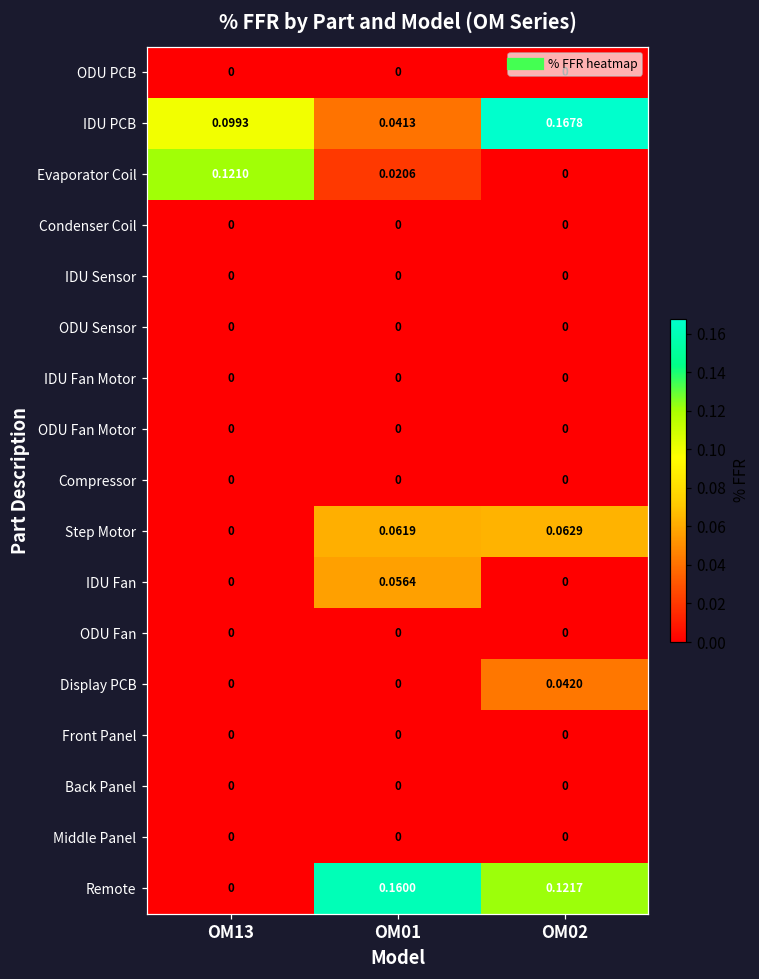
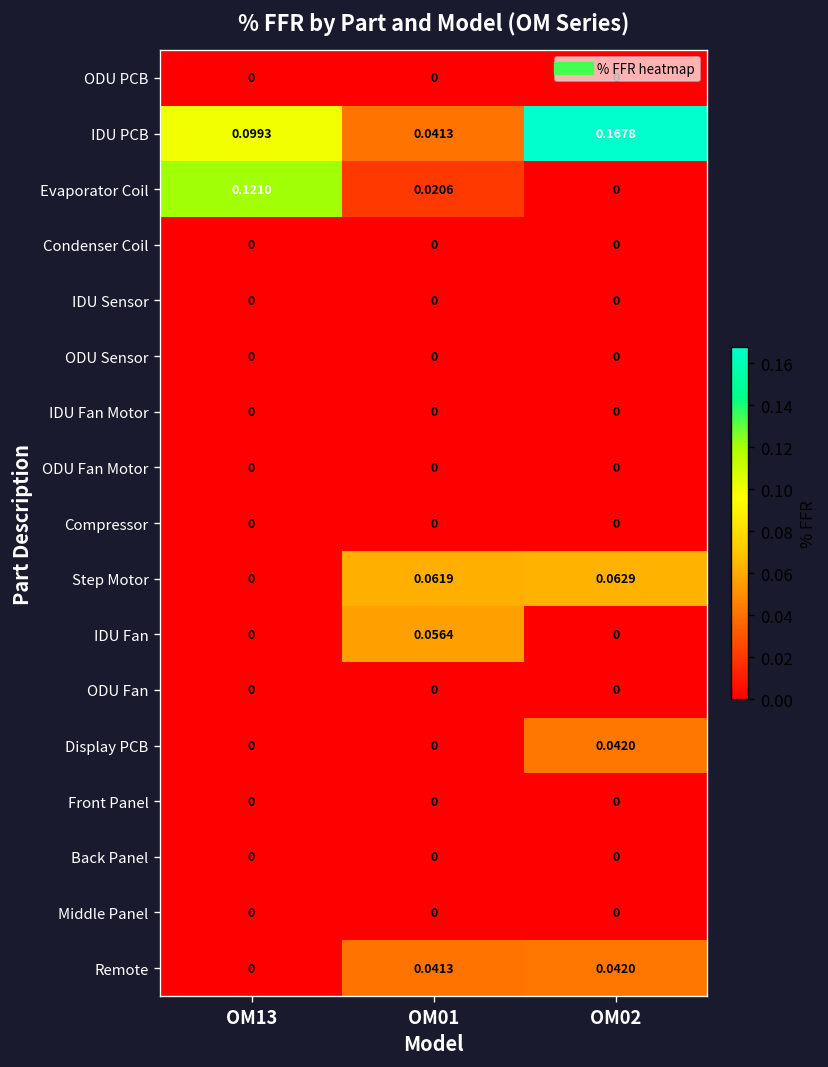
Remote, OM01: 0.1600 -> 0.0413
Remote, OM02: 0.1217 -> 0.0420
